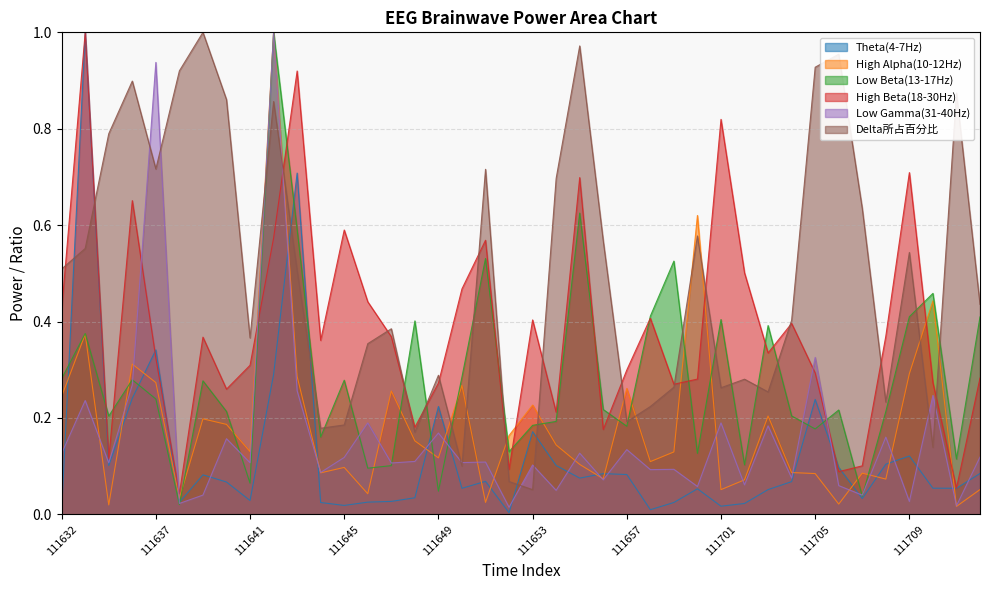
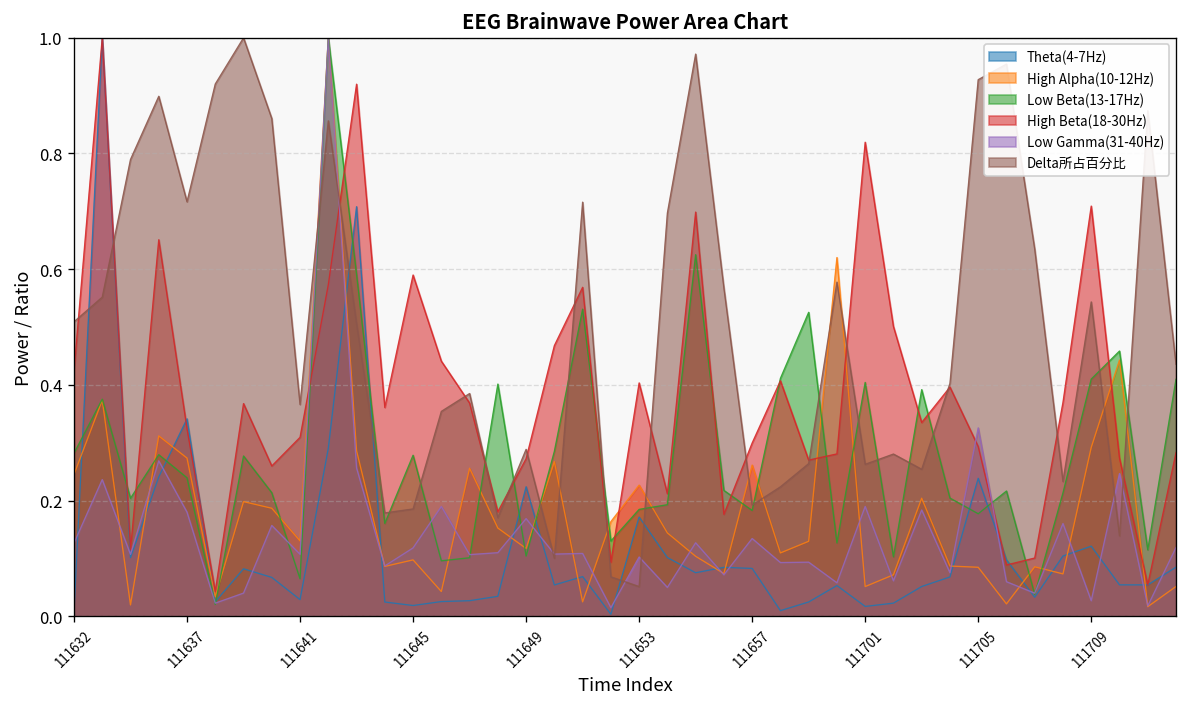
Low Gamma(31-40Hz), 111637: 0.94 -> 0.18
Low Beta(13-17Hz), 111649: 0.05 -> 0.10
